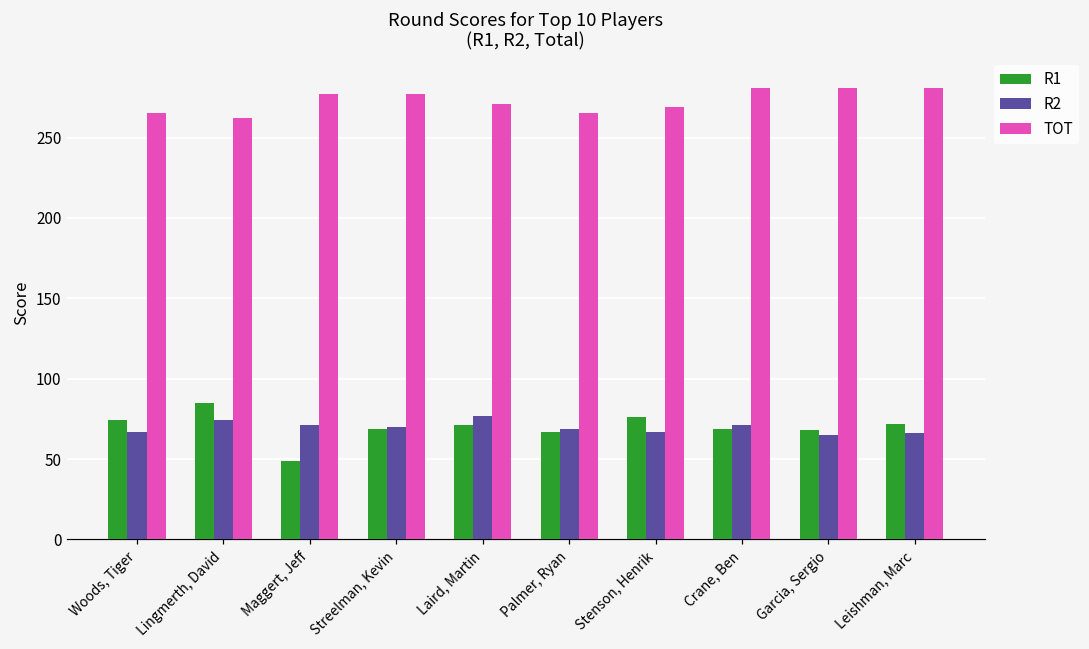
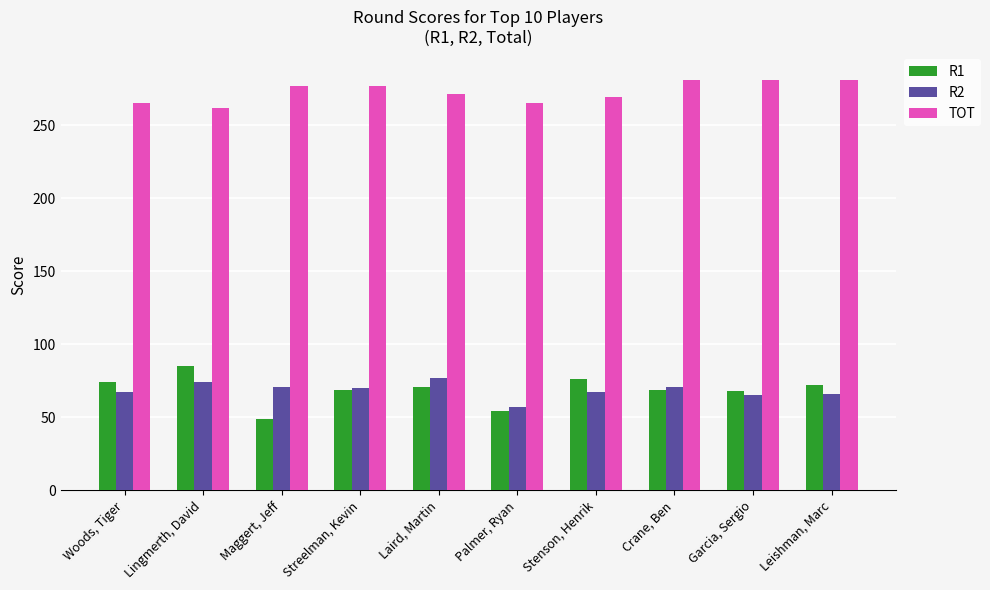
R1, Palmer, Ryan: 67 -> 54
R2, Palmer, Ryan: 69 -> 57
